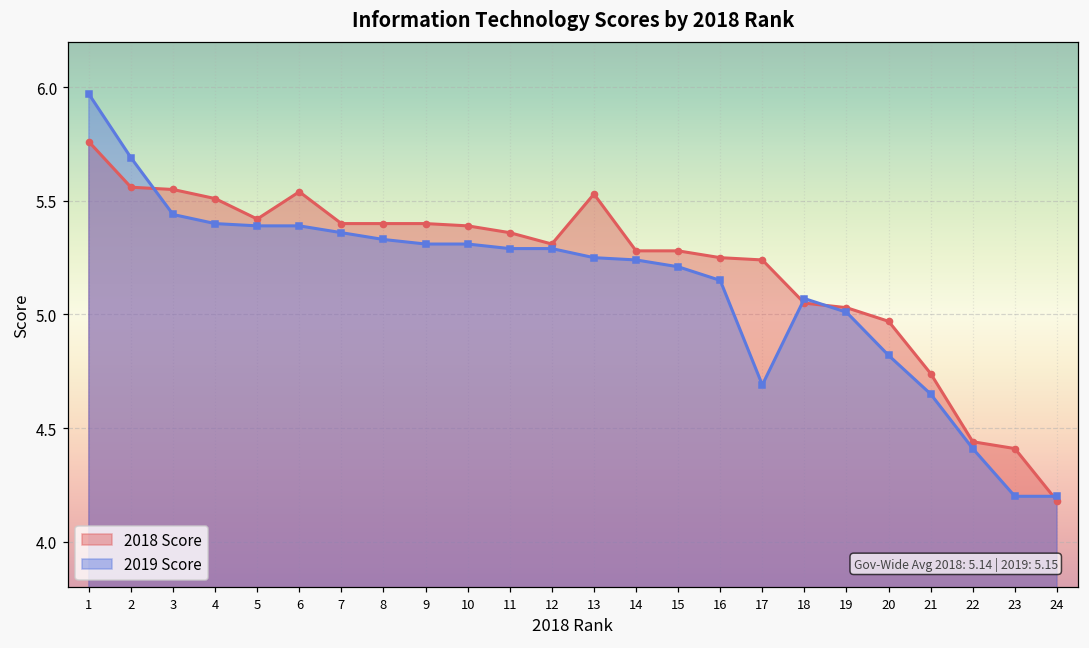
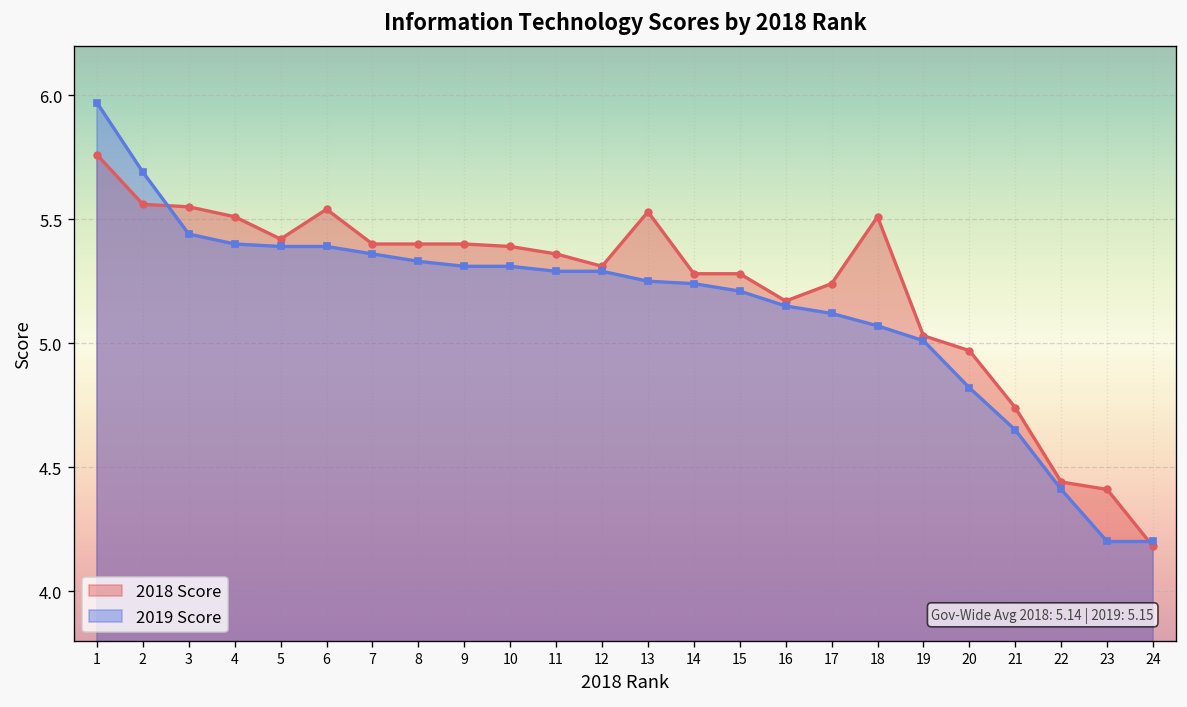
2018 Score, 16: 5.25 -> 5.17
2019 Score, 17: 4.69 -> 5.12
2018 Score, 18: 5.05 -> 5.51
